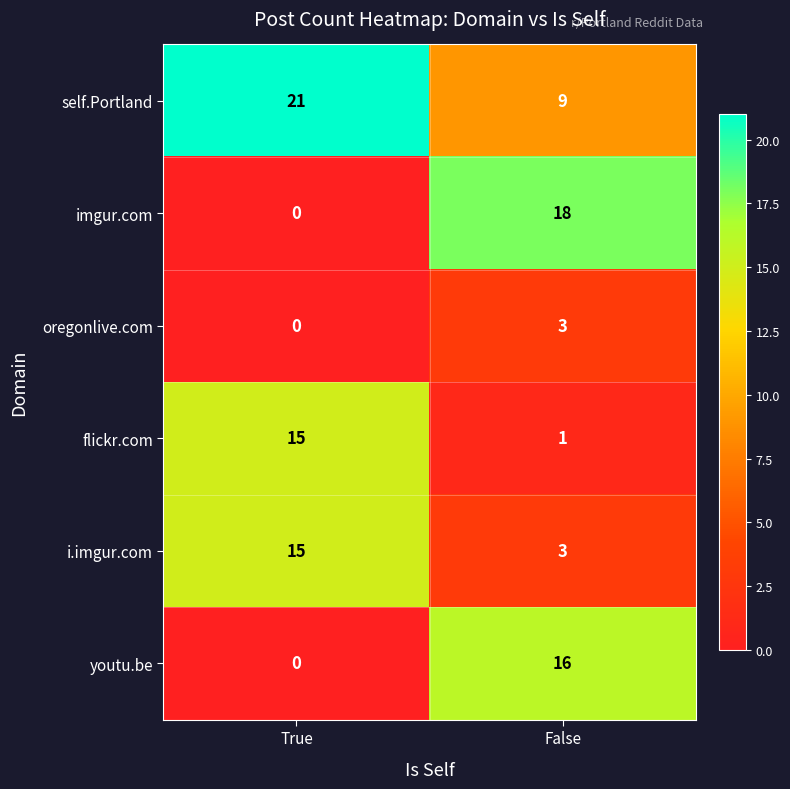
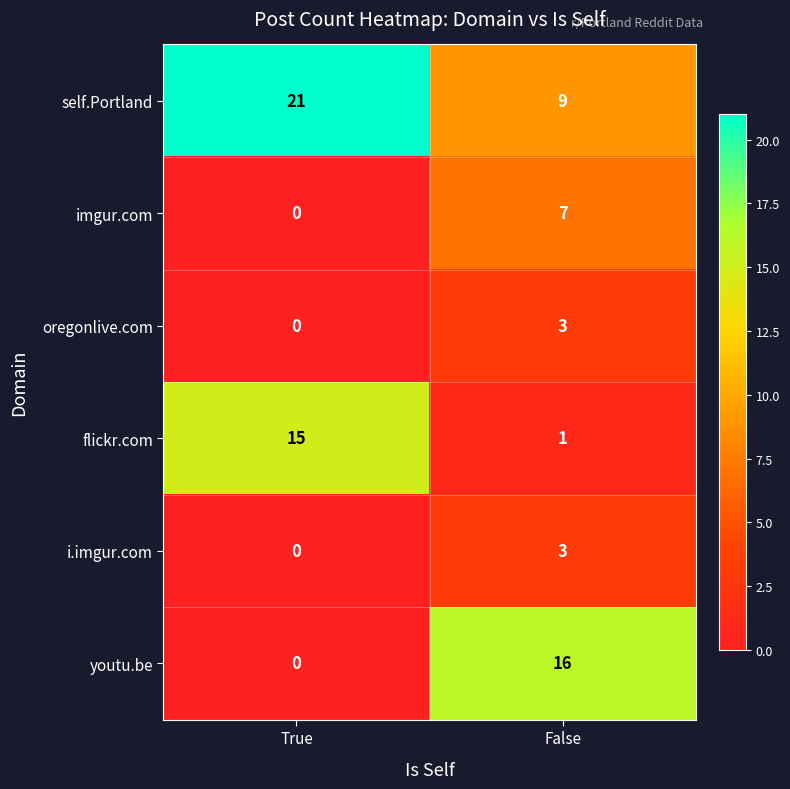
imgur.com, False: 18 -> 7
i.imgur.com, True: 15 -> 0
